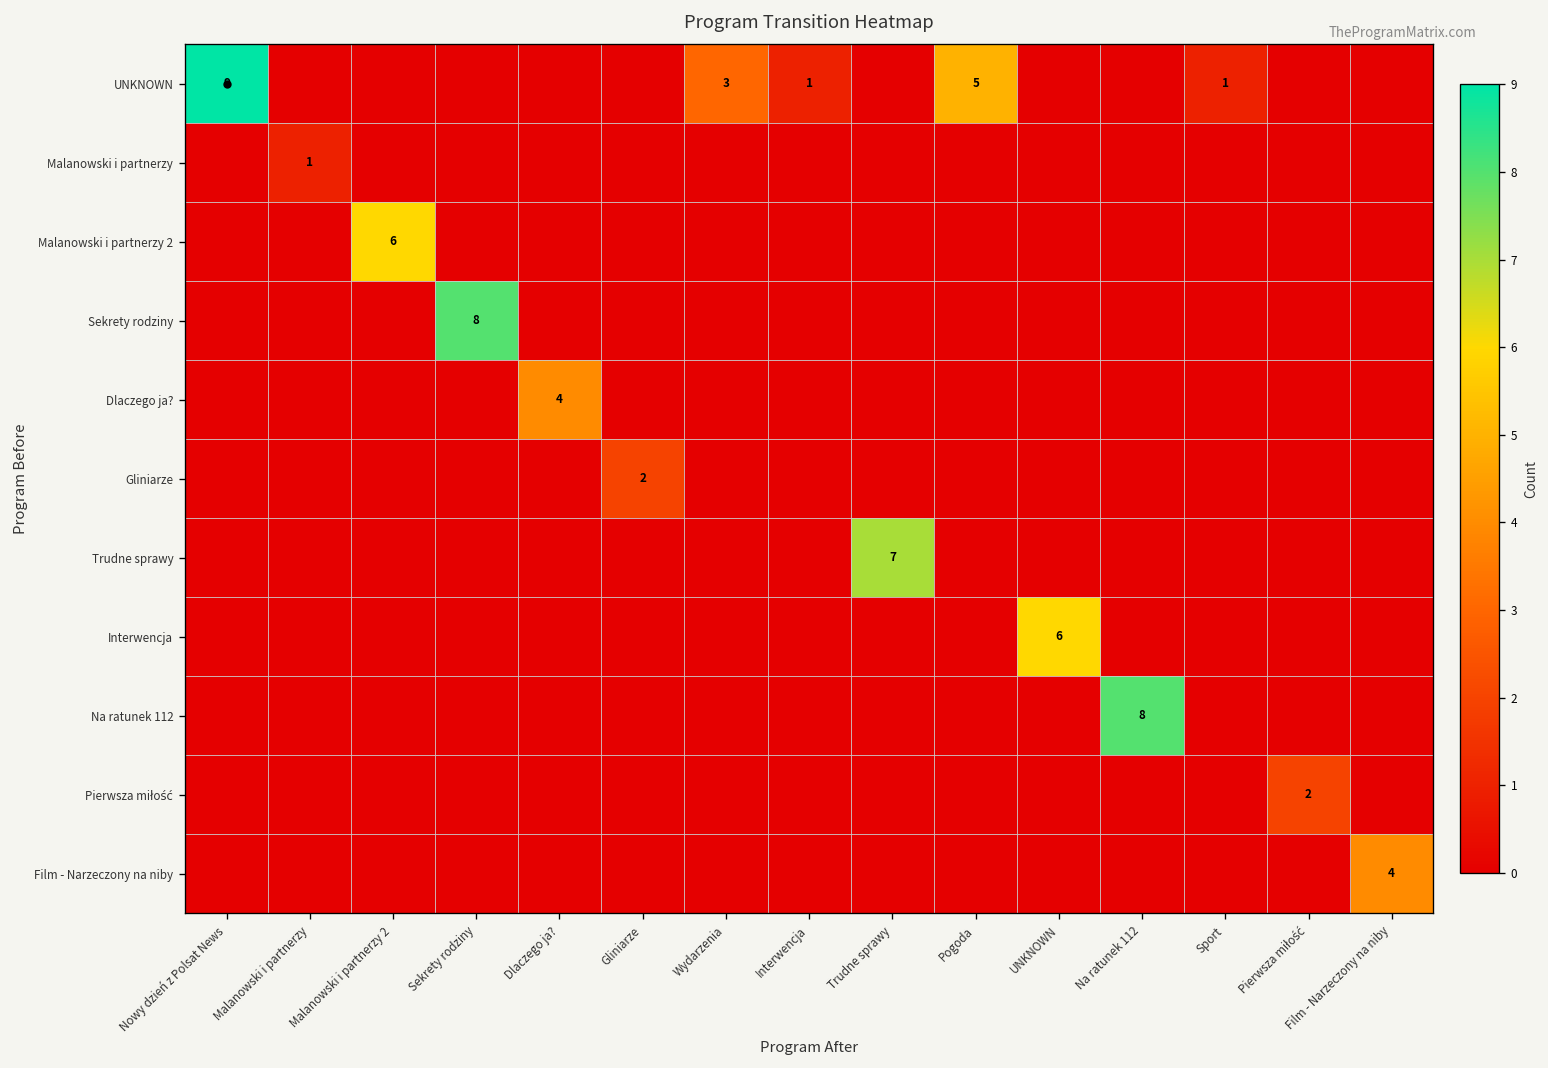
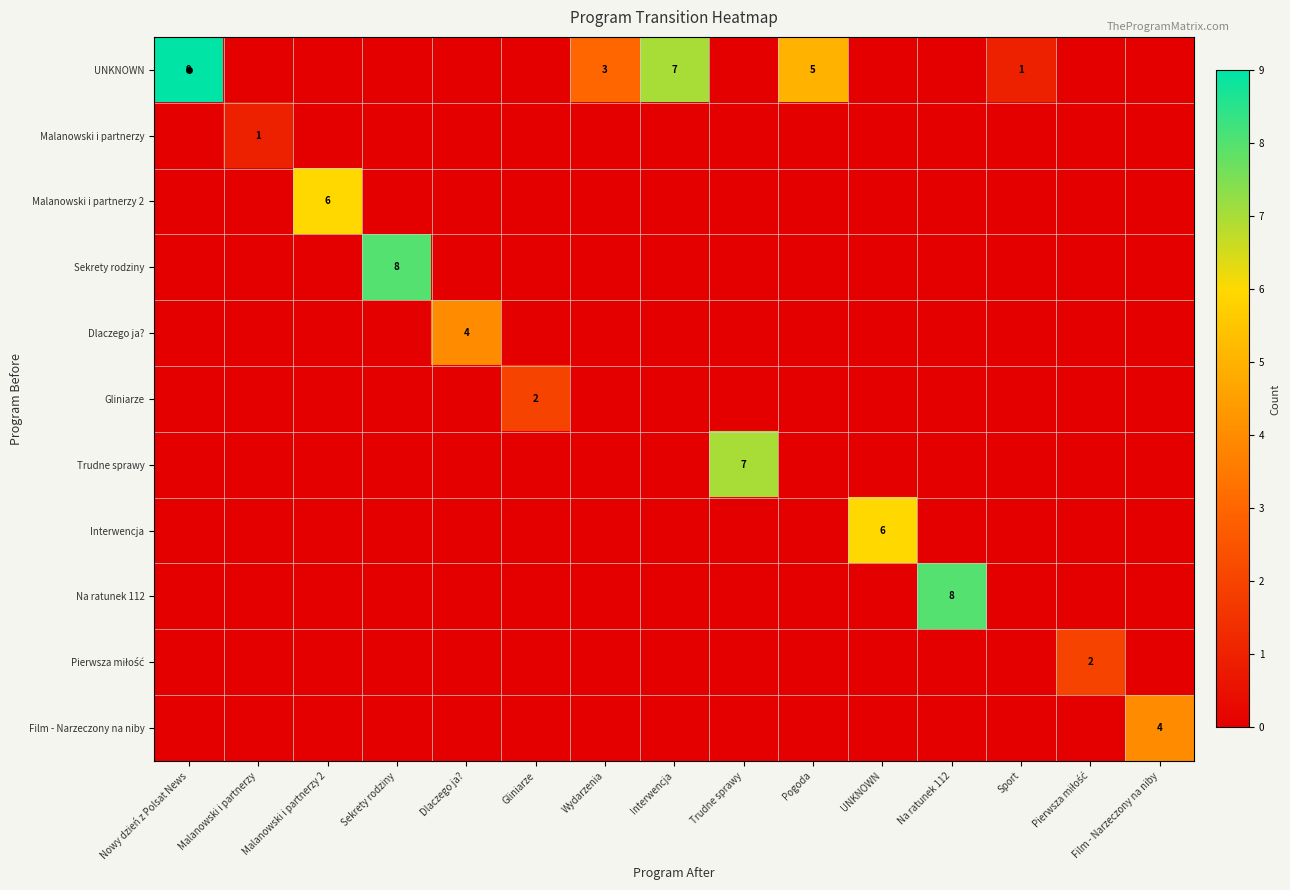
UNKNOWN, Interwencja: 1 -> 7
